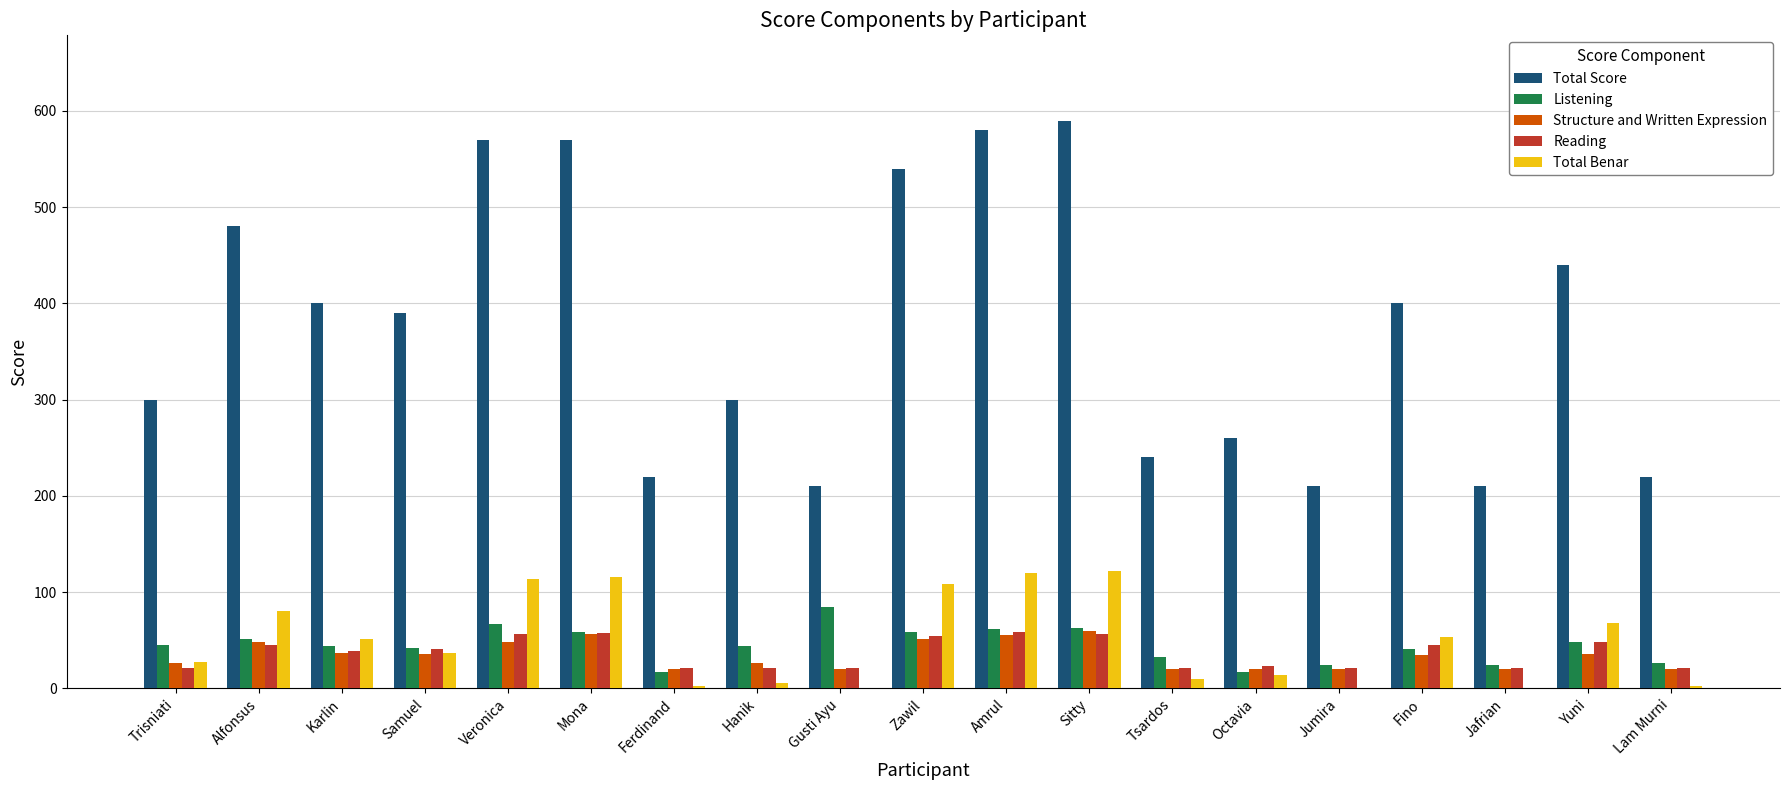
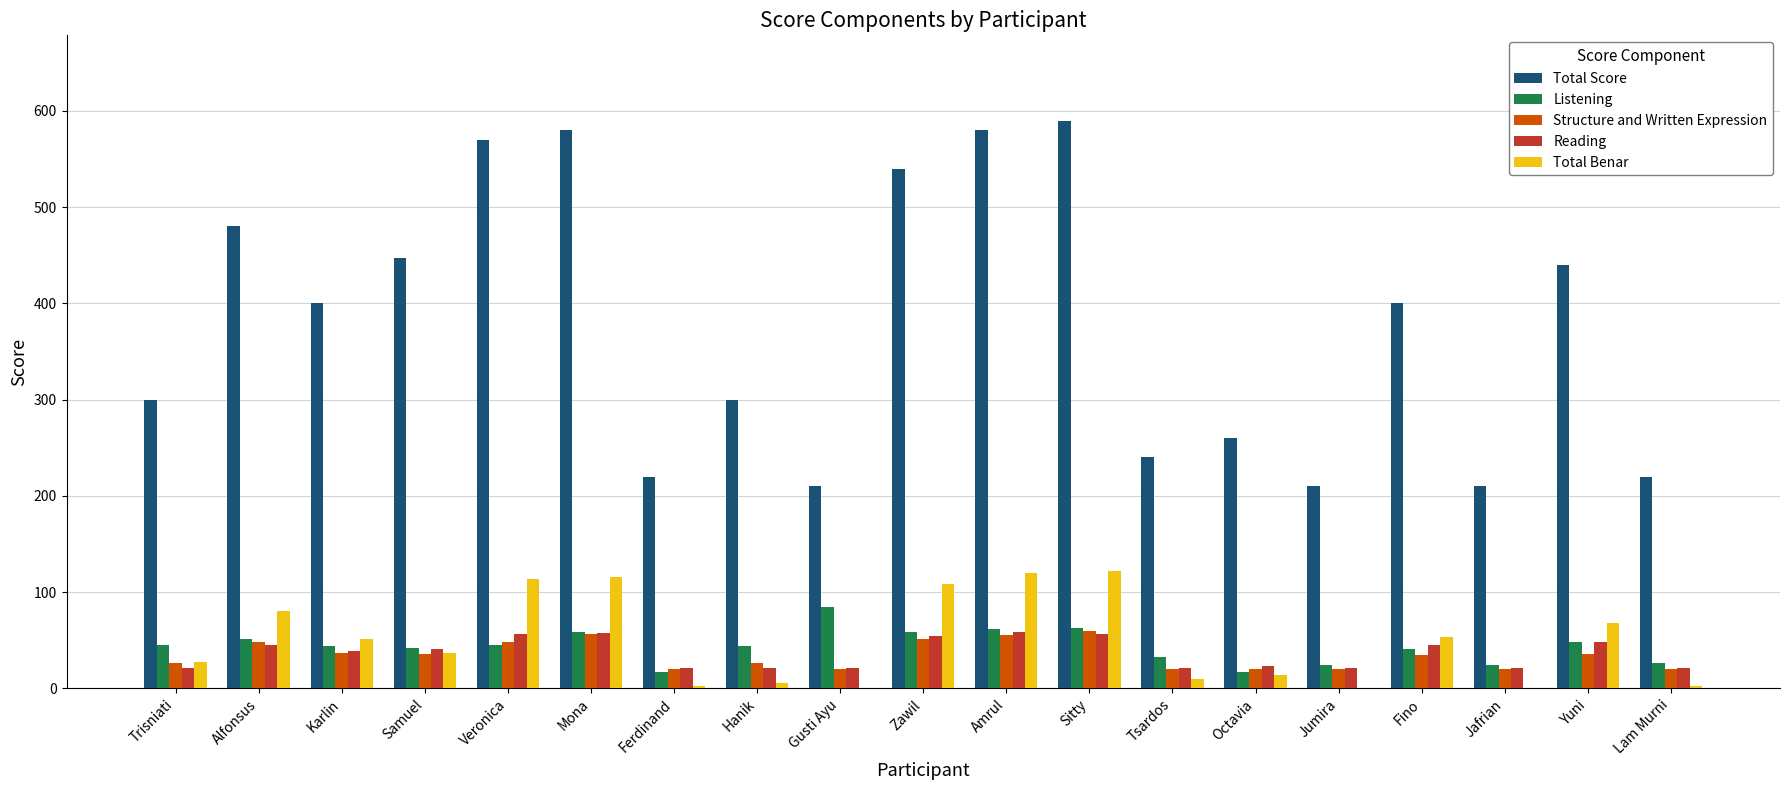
Total Score, Samuel: 390 -> 450
Listening, Veronica: 70 -> 50
Total Score, Mona: 570 -> 580
